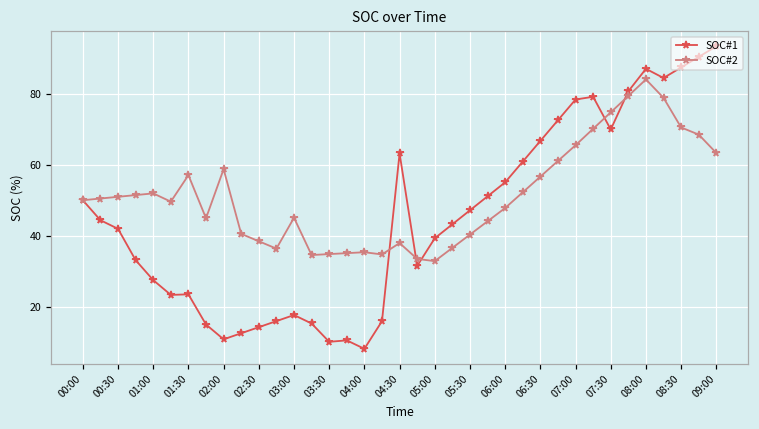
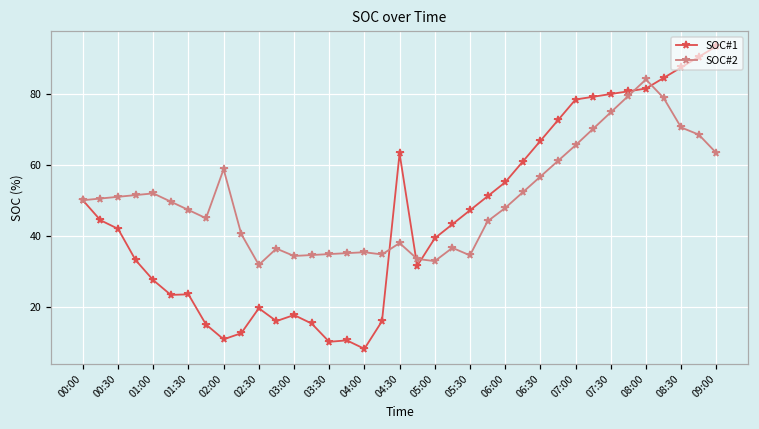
SOC#2, 01:30: 57 -> 47
SOC#1, 02:30: 14 -> 20
SOC#2, 02:30: 38 -> 32
SOC#2, 03:00: 45 -> 34
SOC#2, 05:30: 40 -> 34
SOC#1, 07:30: 70 -> 80
SOC#1, 08:00: 87 -> 81
